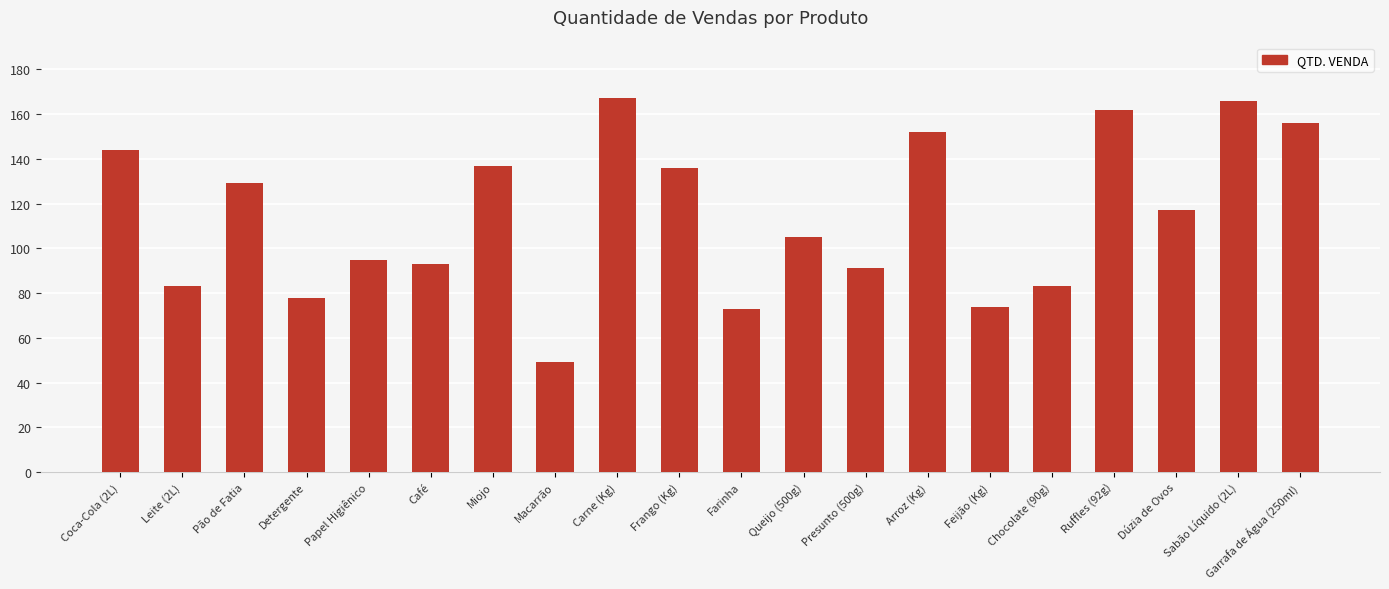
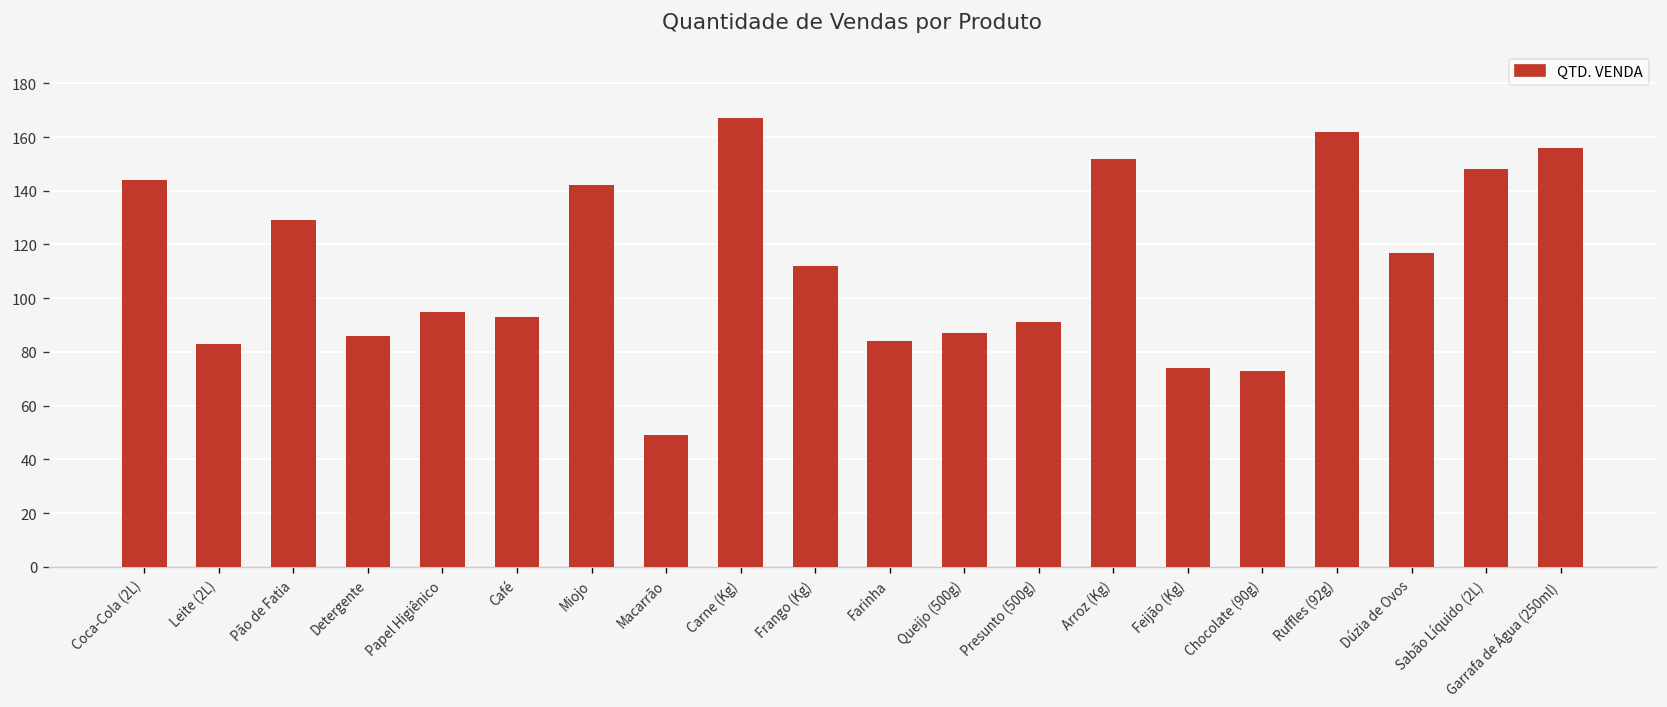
Detergente: 78 -> 86
Miojo: 137 -> 142
Frango (Kg): 136 -> 112
Farinha: 73 -> 84
Queijo (500g): 105 -> 87
Chocolate (90g): 83 -> 73
Sabão Líquido (2L): 166 -> 148
